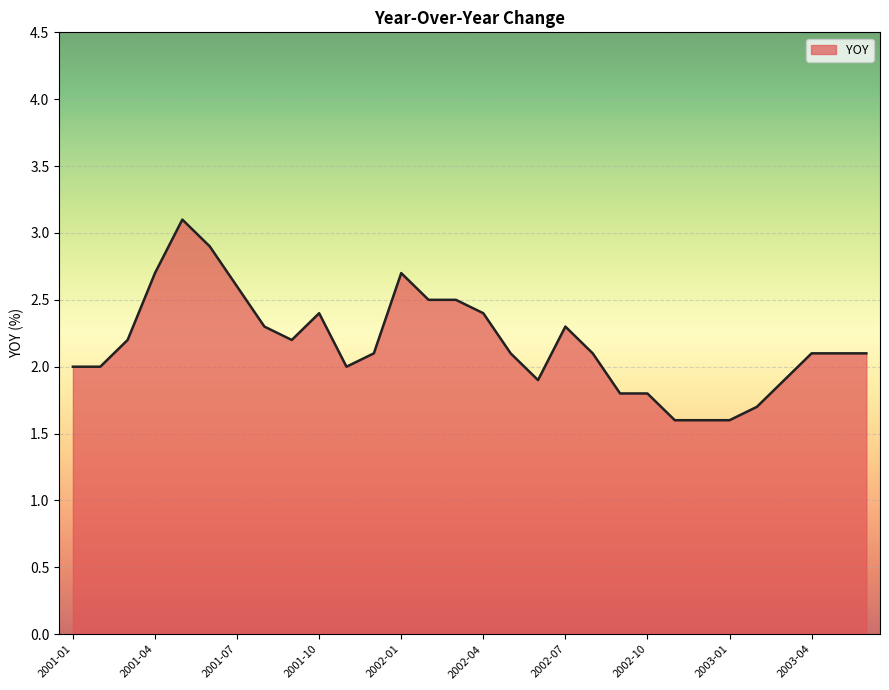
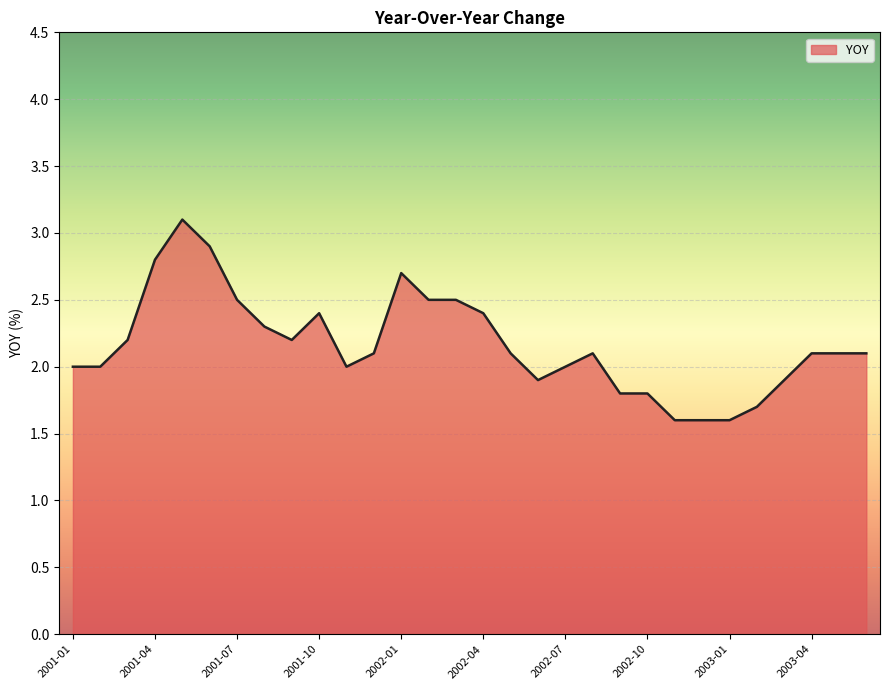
2001-04: 2.7 -> 2.8
2001-07: 2.6 -> 2.5
2002-07: 2.3 -> 2.0
